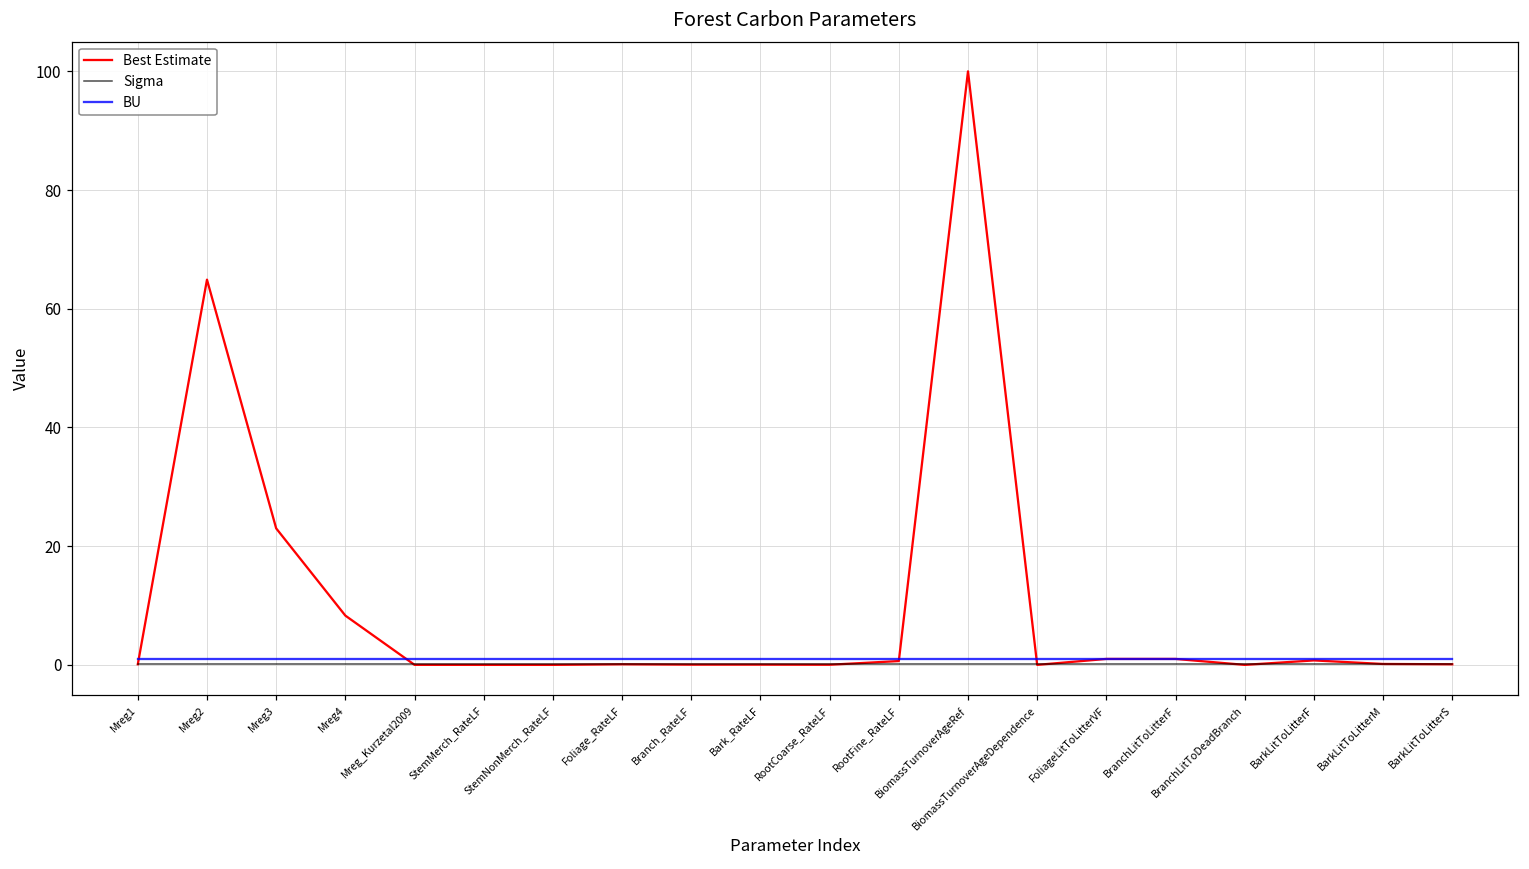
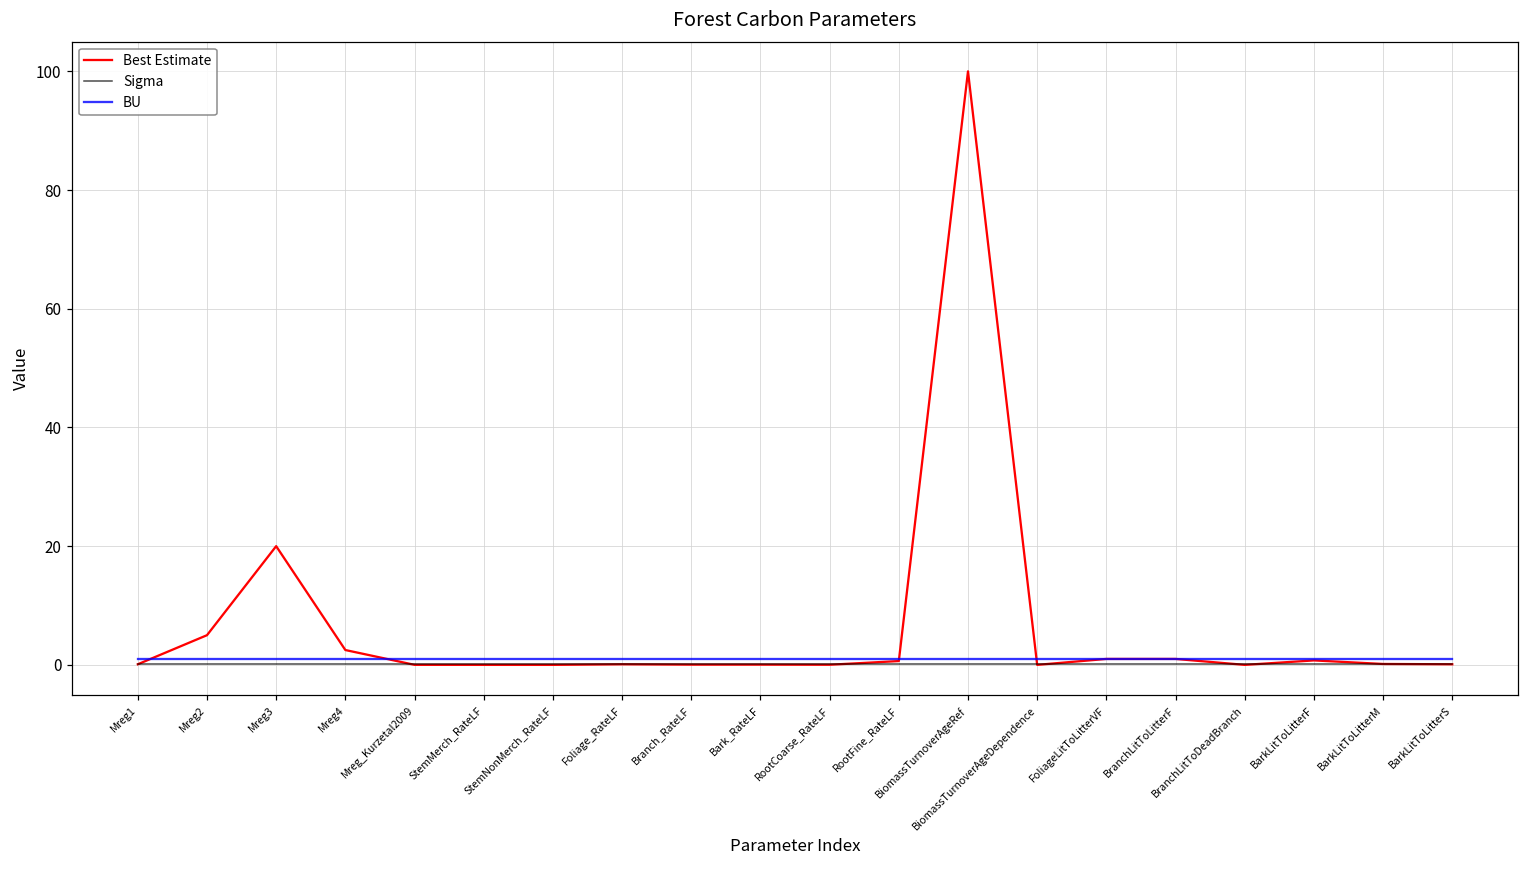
Best Estimate, Mreg2: 65 -> 5
Best Estimate, Mreg3: 23 -> 20
Best Estimate, Mreg4: 8 -> 3
